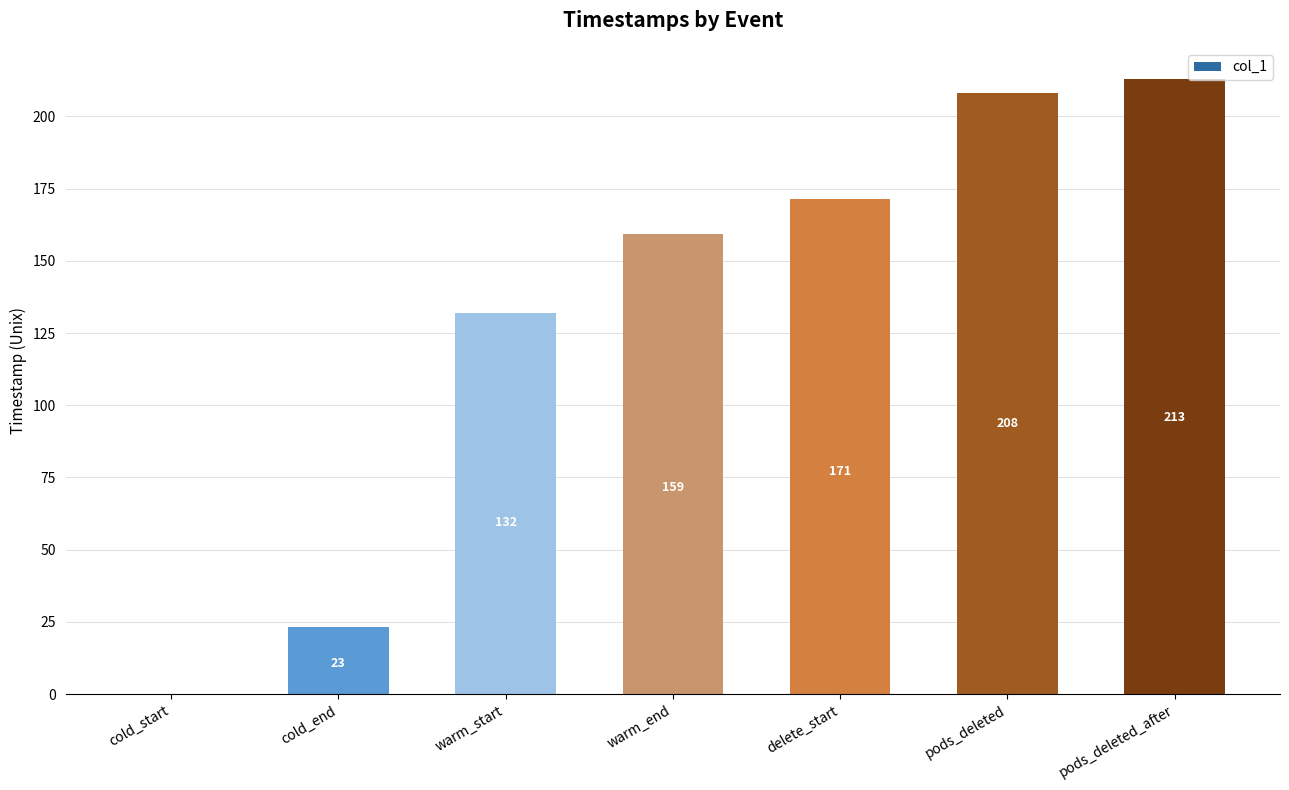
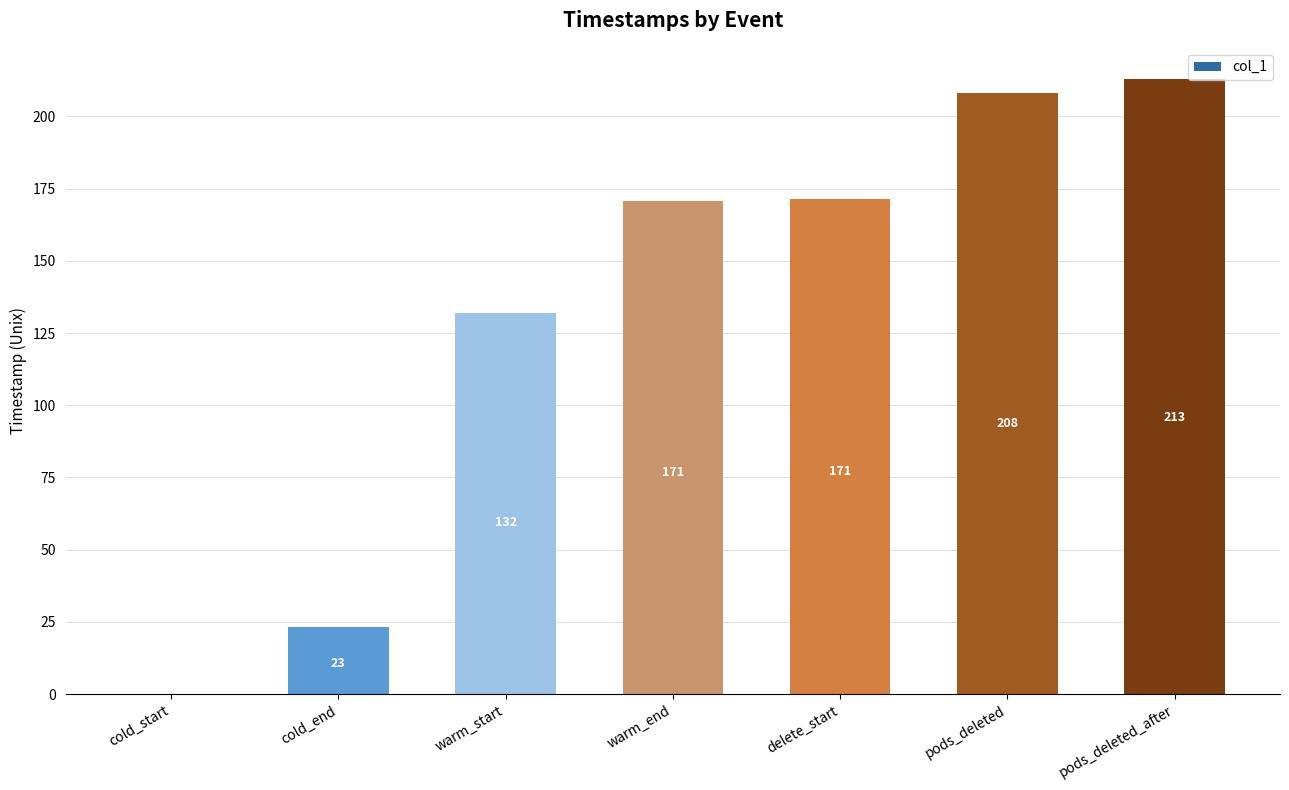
warm_end: 159 -> 171
